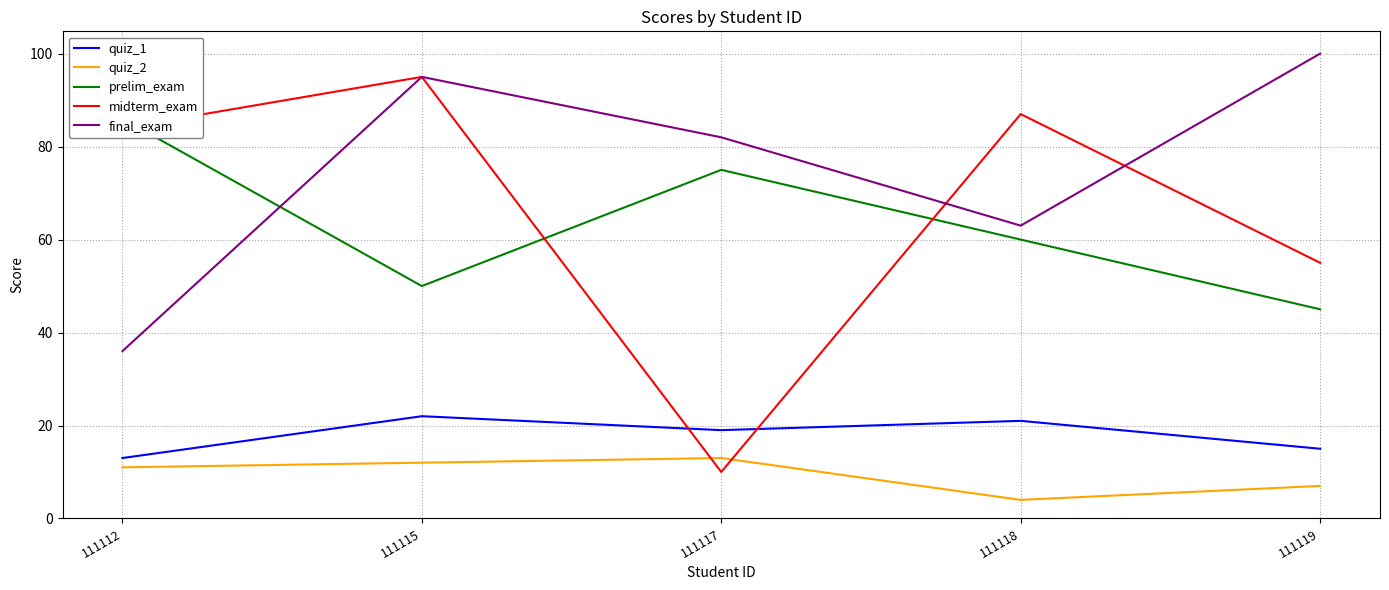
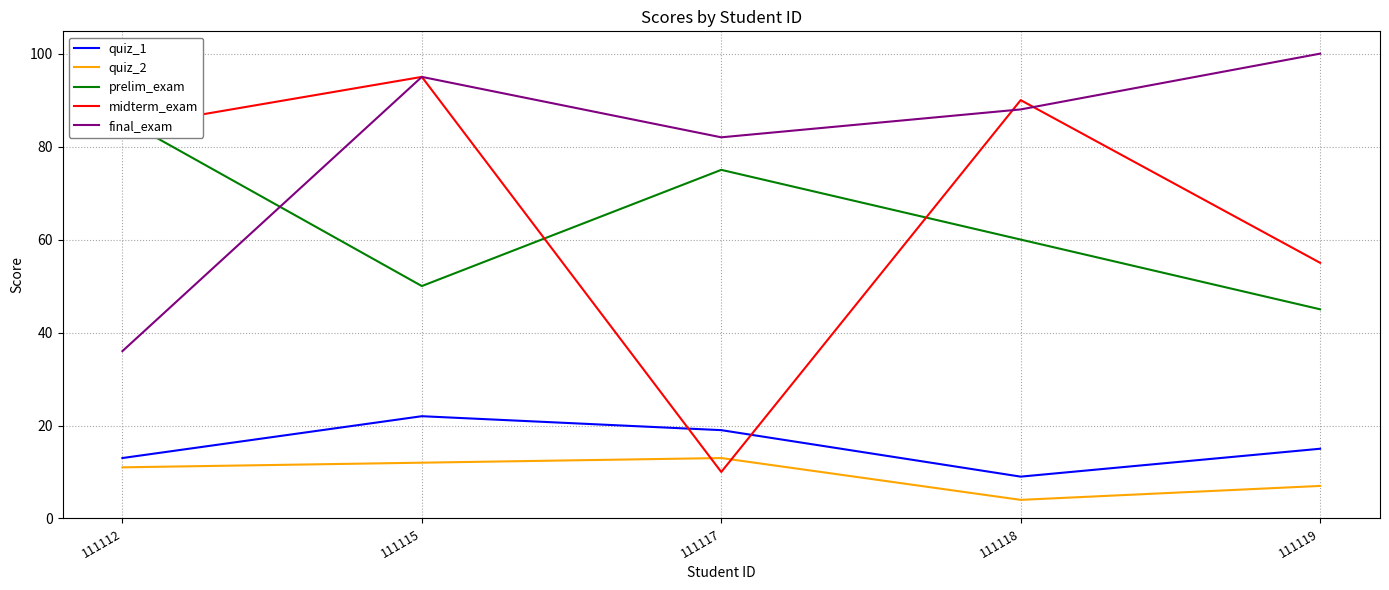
quiz_1, 111118: 21 -> 9
midterm_exam, 111118: 87 -> 90
final_exam, 111118: 63 -> 88
